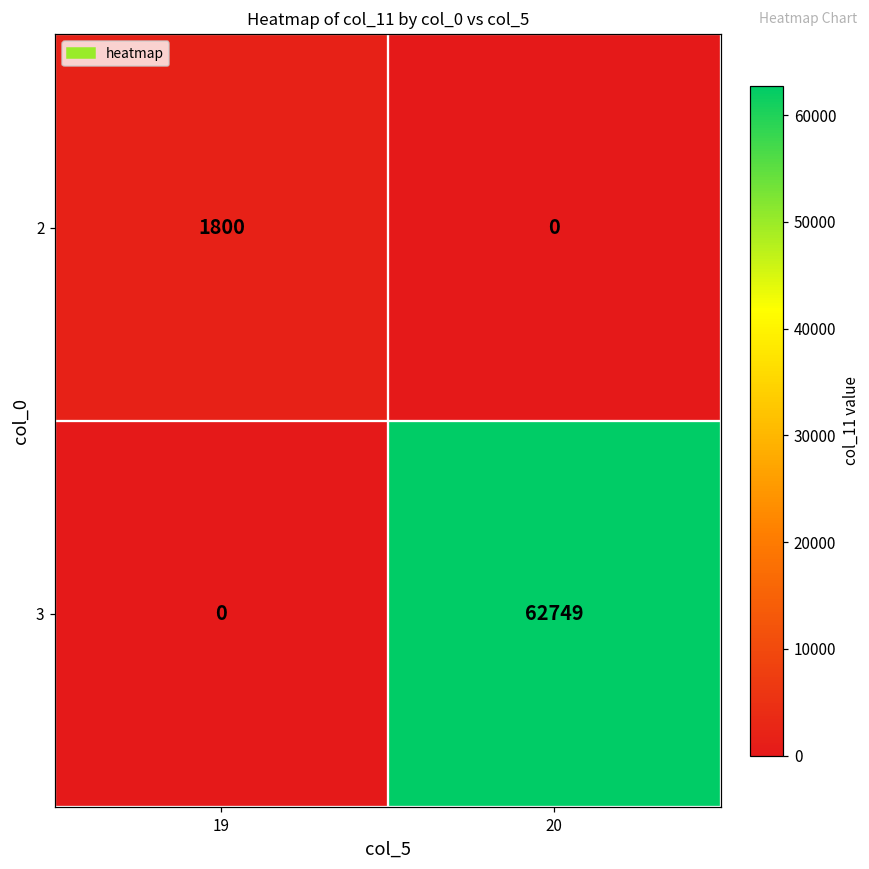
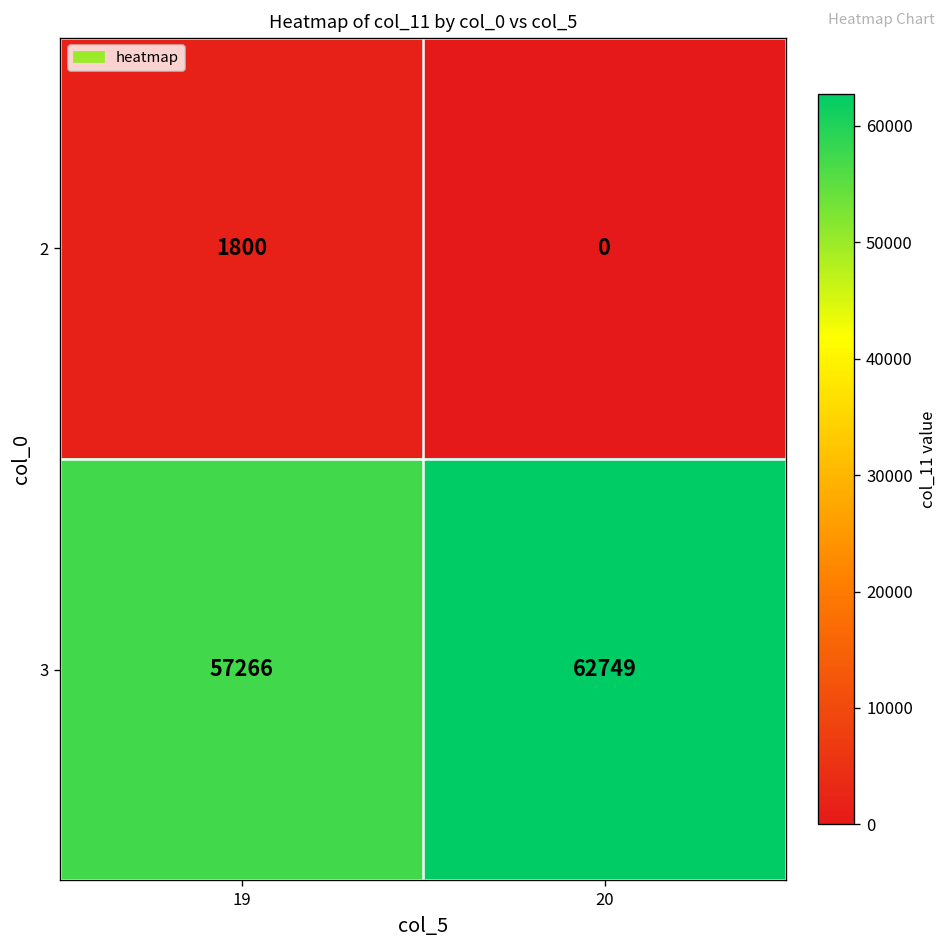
3, 19: 0 -> 57266
